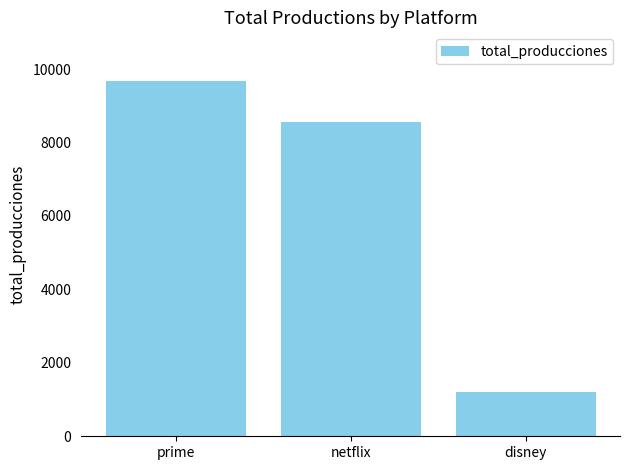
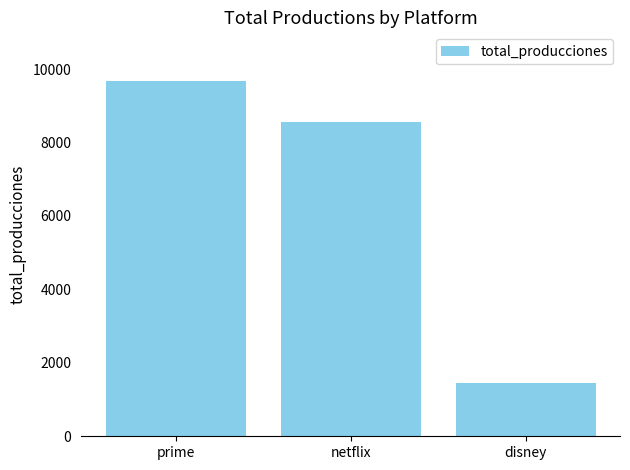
disney: 1200 -> 1500
